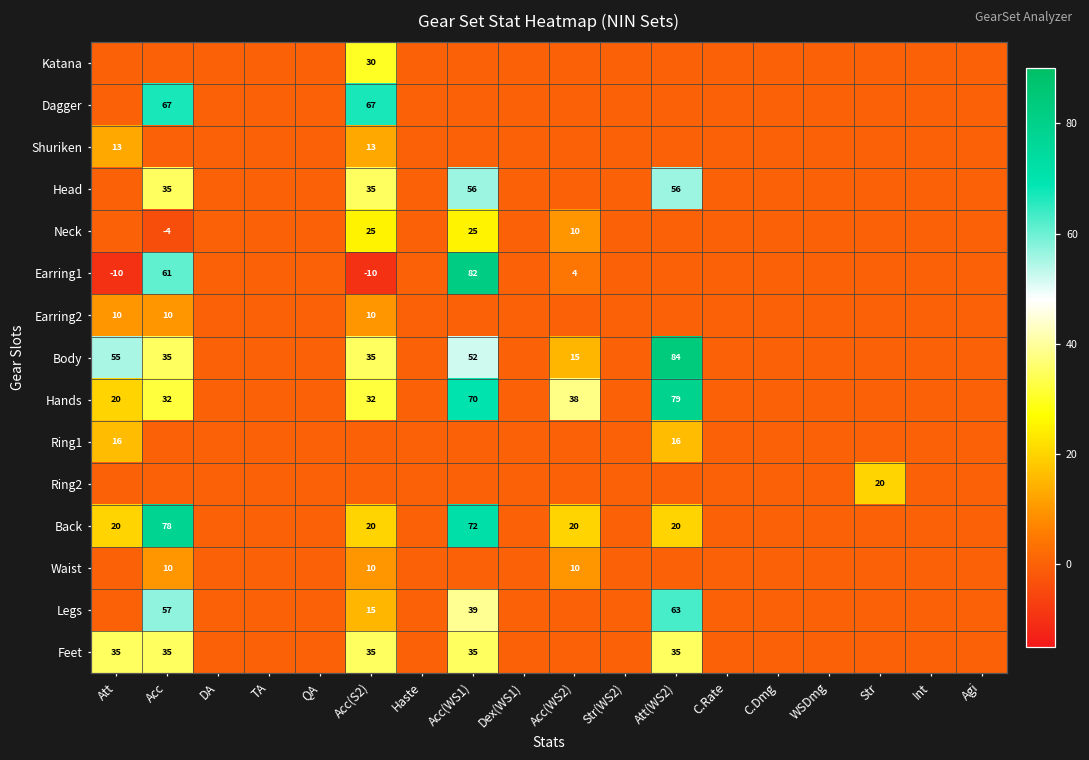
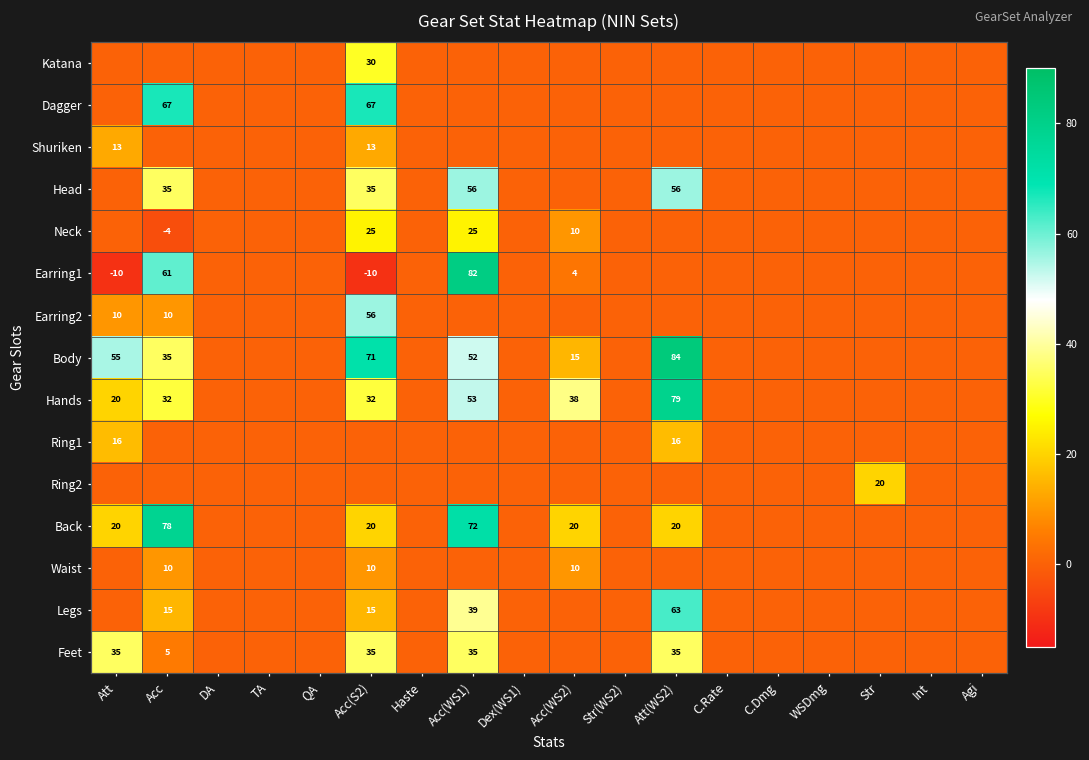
Earring2, Acc(S2): 10 -> 56
Body, Acc(S2): 35 -> 71
Hands, Acc(WS1): 70 -> 53
Legs, Acc: 57 -> 15
Feet, Acc: 35 -> 5
